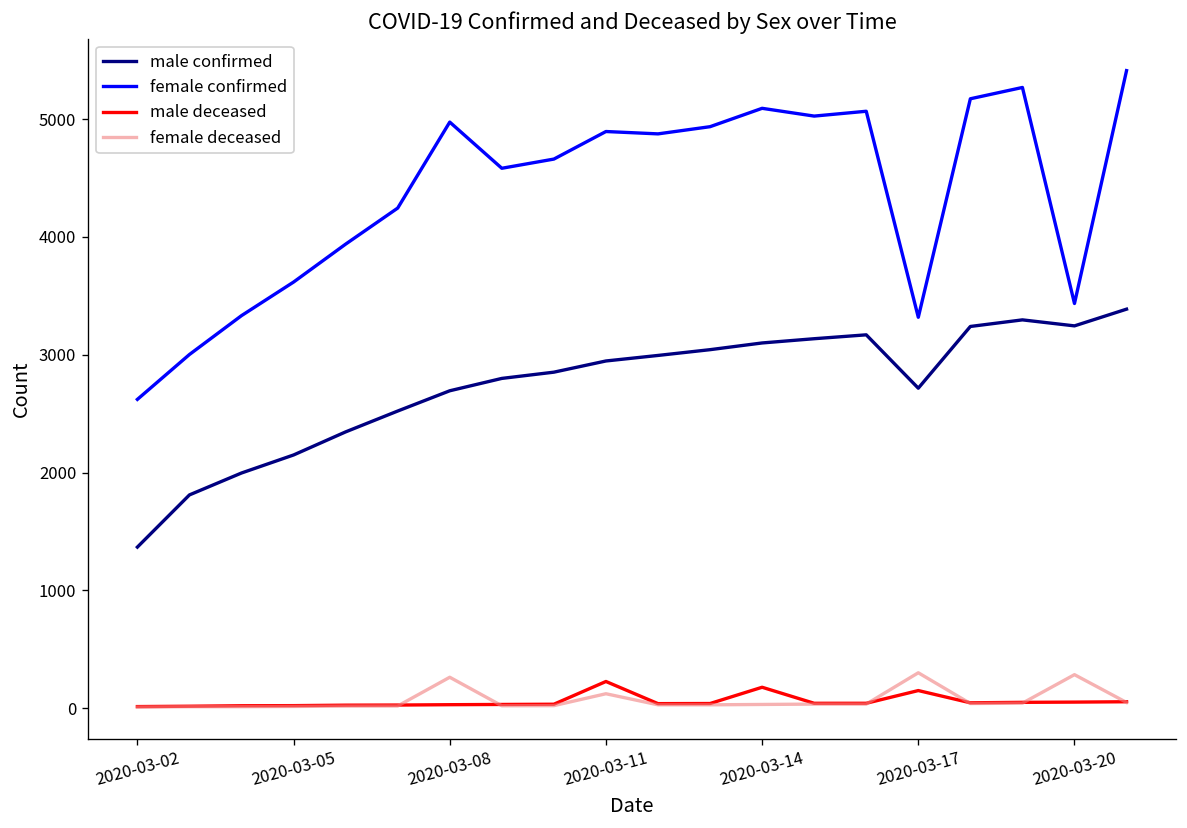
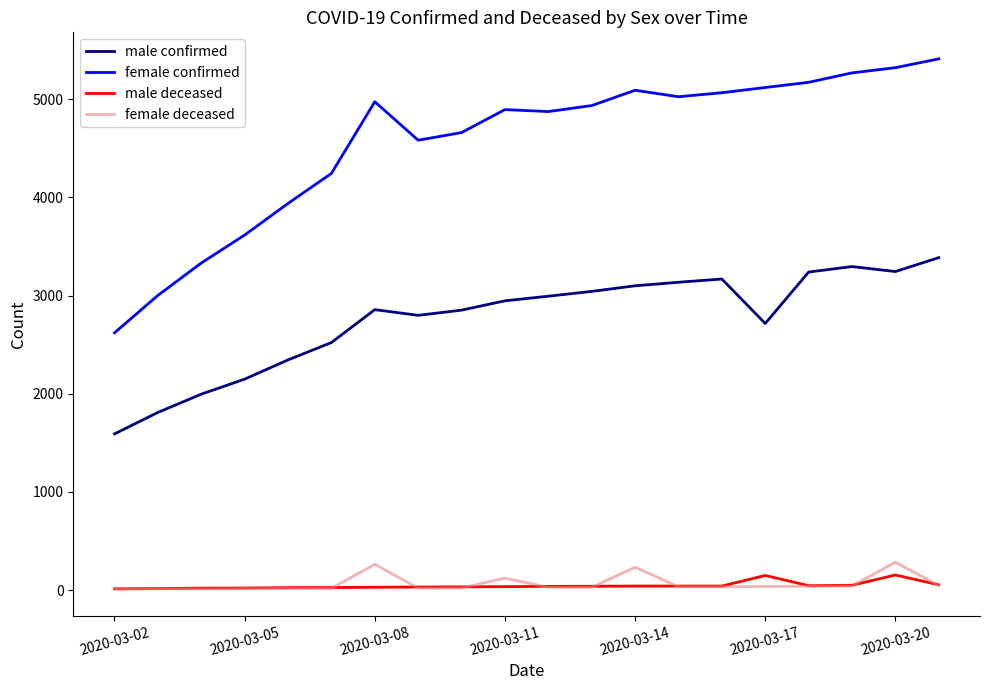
male confirmed, 2020-03-02: 1400 -> 1600
male confirmed, 2020-03-08: 2700 -> 2900
male deceased, 2020-03-11: 200 -> 0
male deceased, 2020-03-14: 200 -> 0
female deceased, 2020-03-14: 0 -> 200
female confirmed, 2020-03-17: 3300 -> 5100
female deceased, 2020-03-17: 300 -> 0
female confirmed, 2020-03-20: 3400 -> 5300
male deceased, 2020-03-20: 100 -> 200
